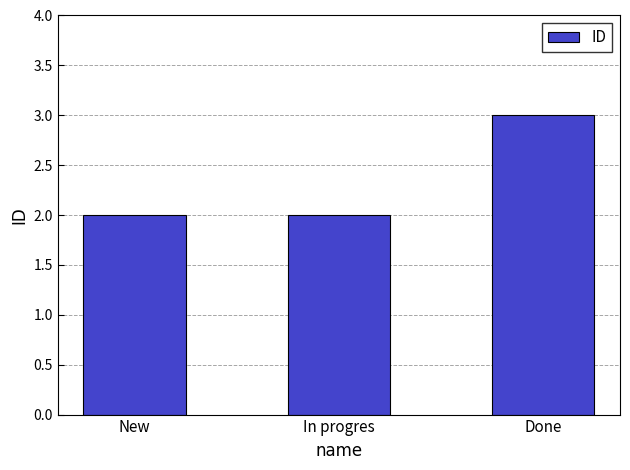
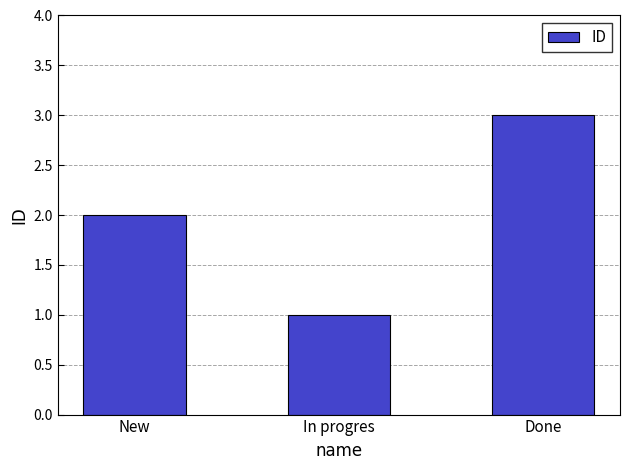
In progres: 2 -> 1
